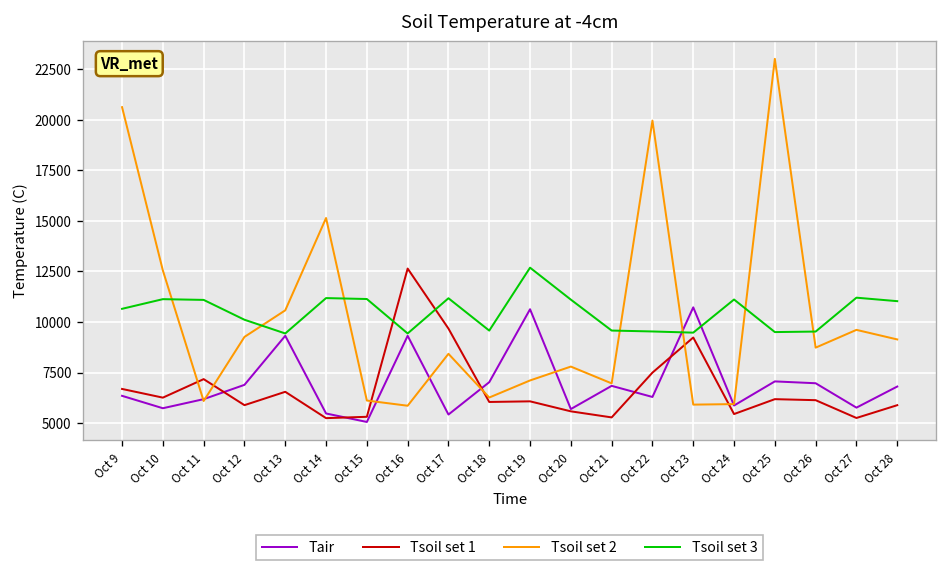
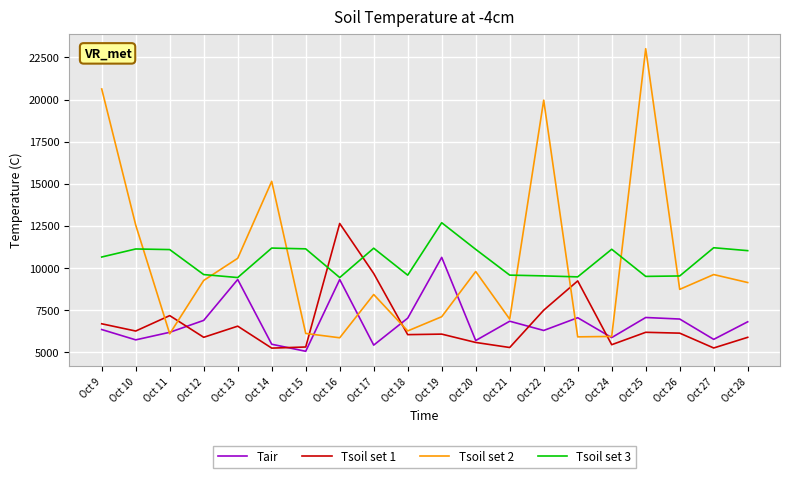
Tsoil set 3, Oct 12: 10100 -> 9600
Tsoil set 2, Oct 20: 7800 -> 9800
Tair, Oct 23: 10700 -> 7000
